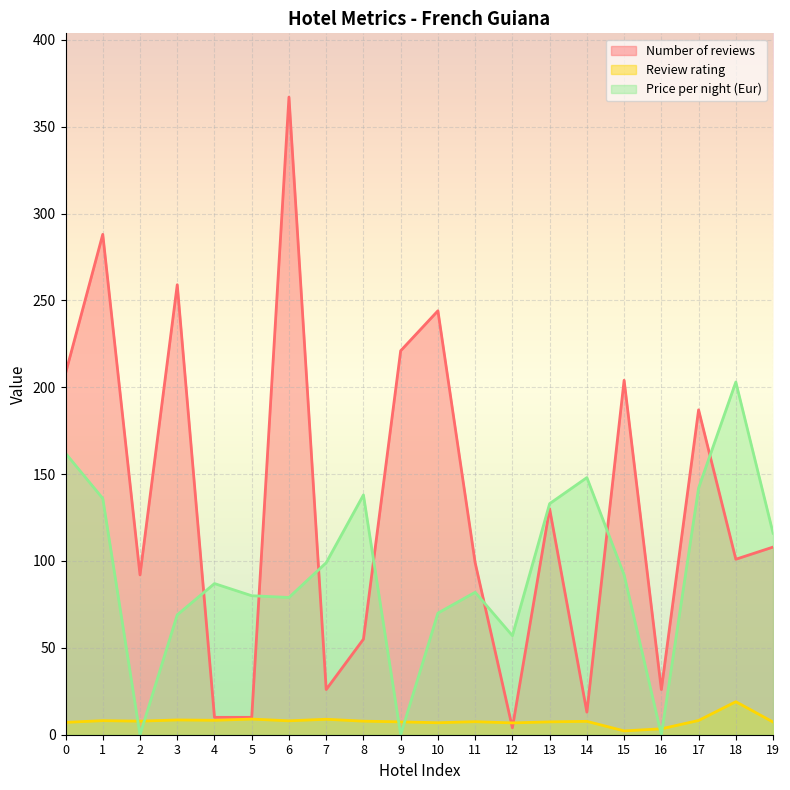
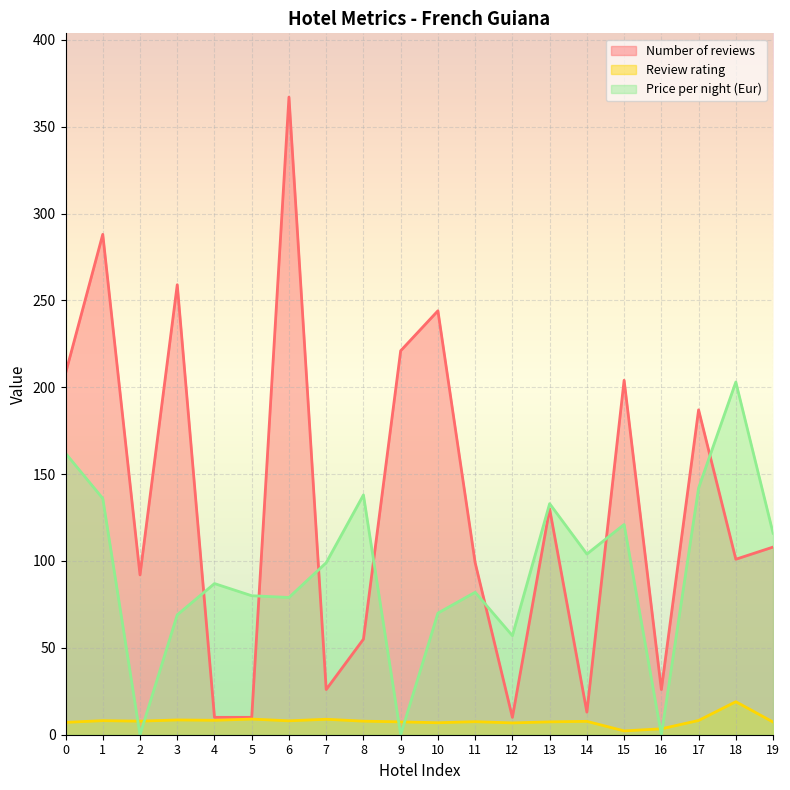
Number of reviews, 12: 4 -> 10
Price per night (Eur), 14: 148 -> 104
Price per night (Eur), 15: 92 -> 121
